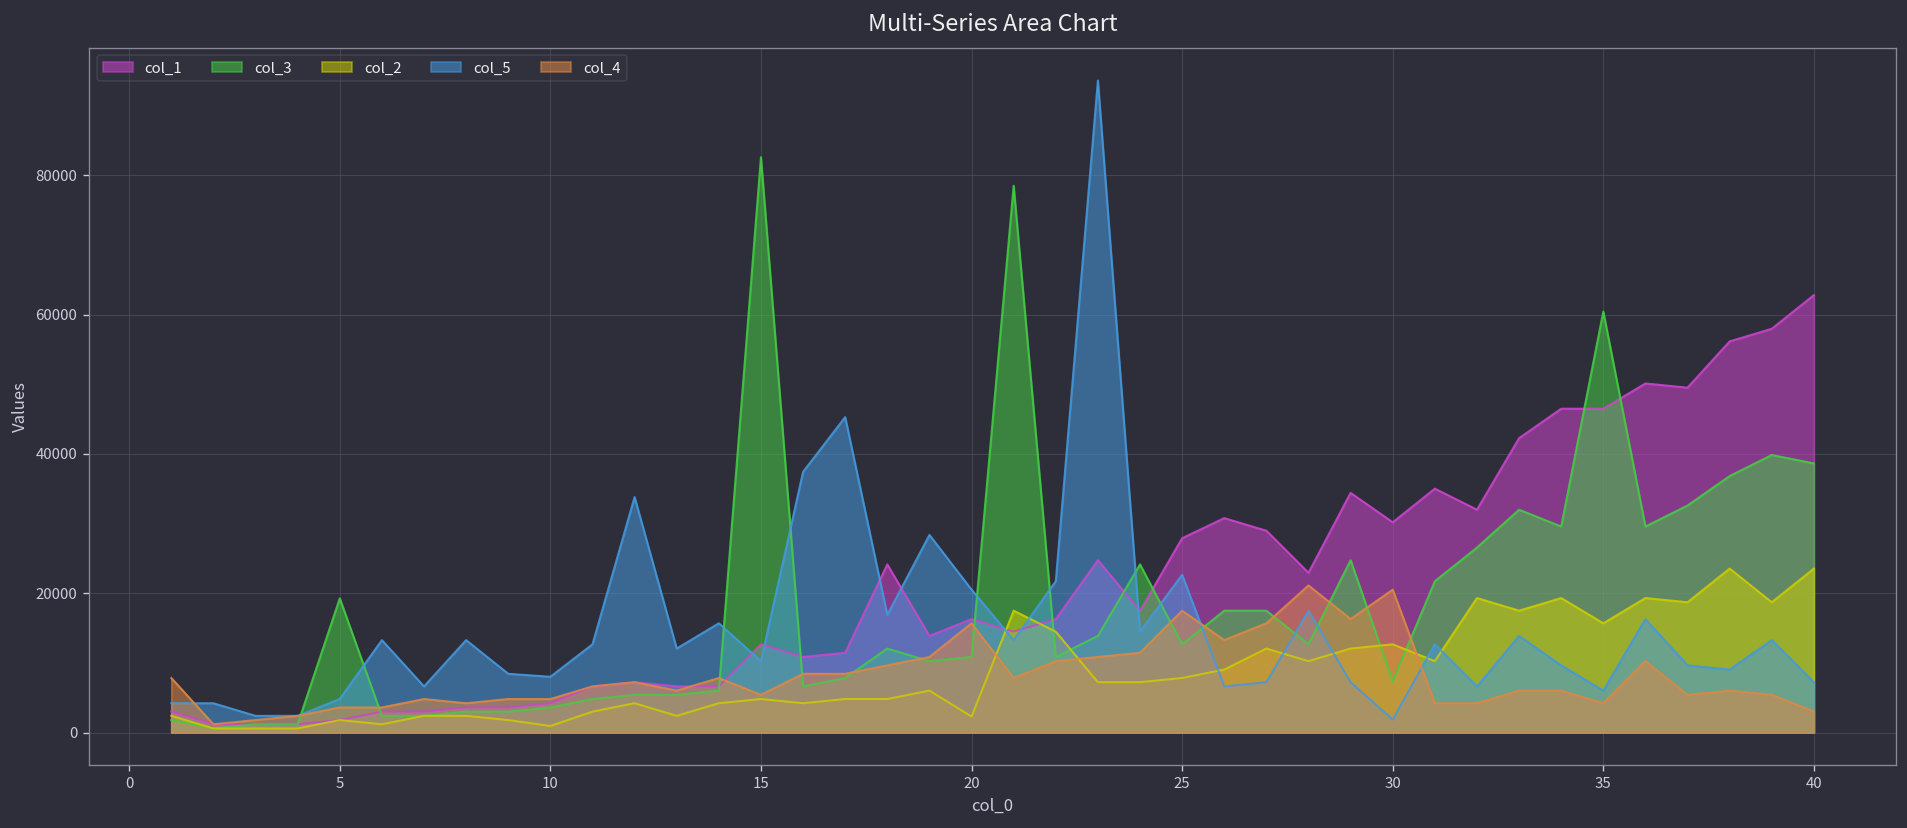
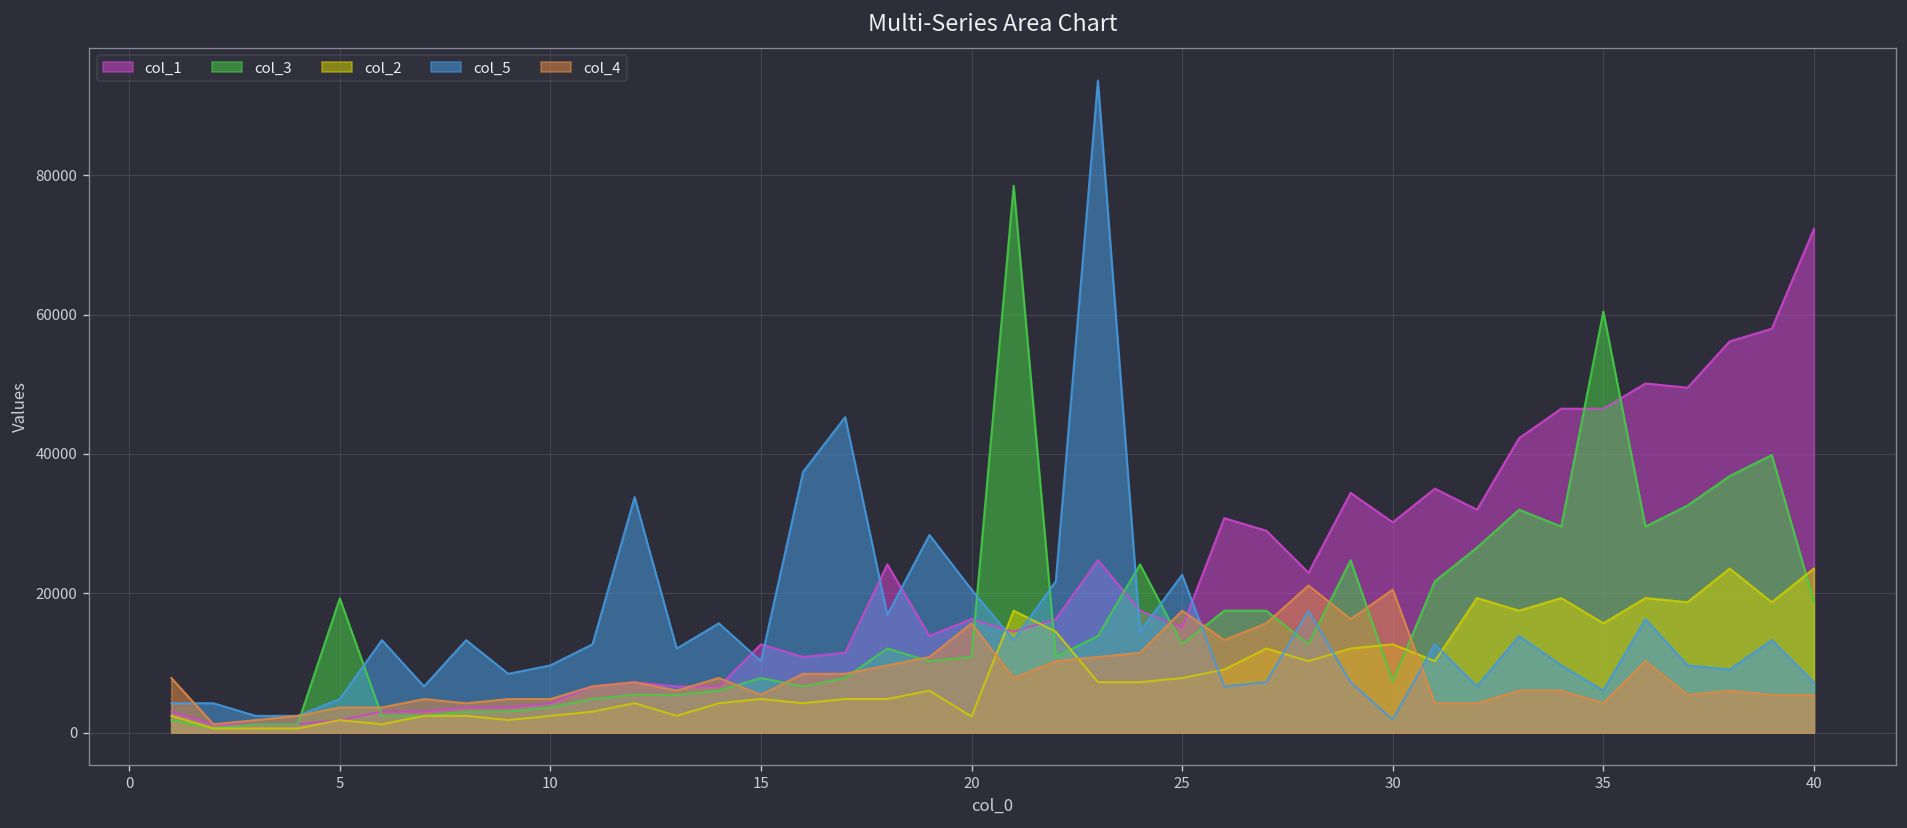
col_2, 10: 1000 -> 2000
col_5, 10: 8000 -> 10000
col_3, 15: 83000 -> 8000
col_1, 25: 28000 -> 15000
col_1, 40: 63000 -> 72000
col_3, 40: 39000 -> 19000
col_4, 40: 3000 -> 5000
